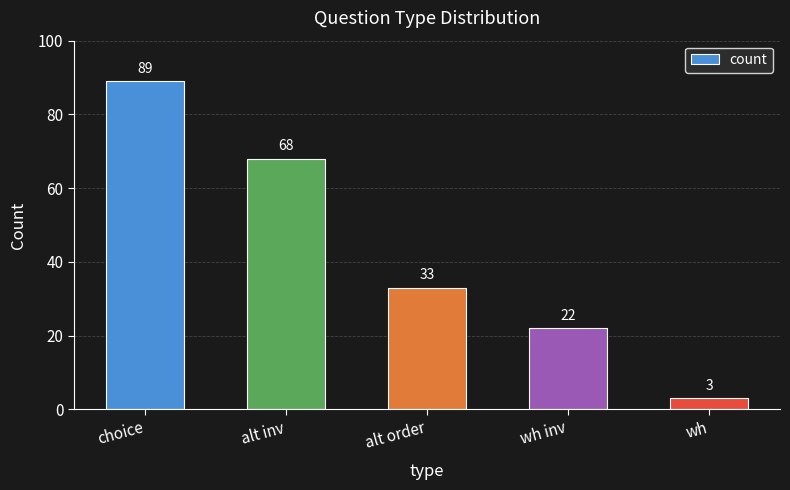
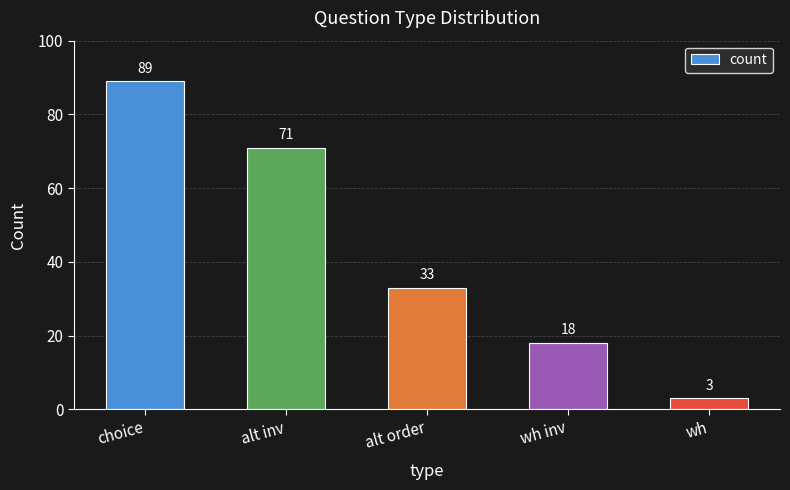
alt inv: 68 -> 71
wh inv: 22 -> 18
